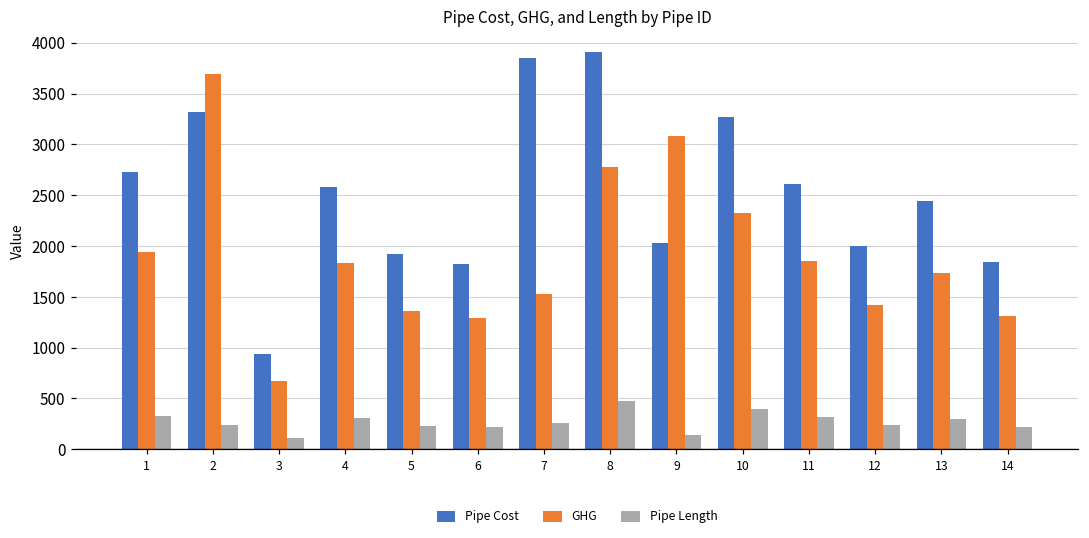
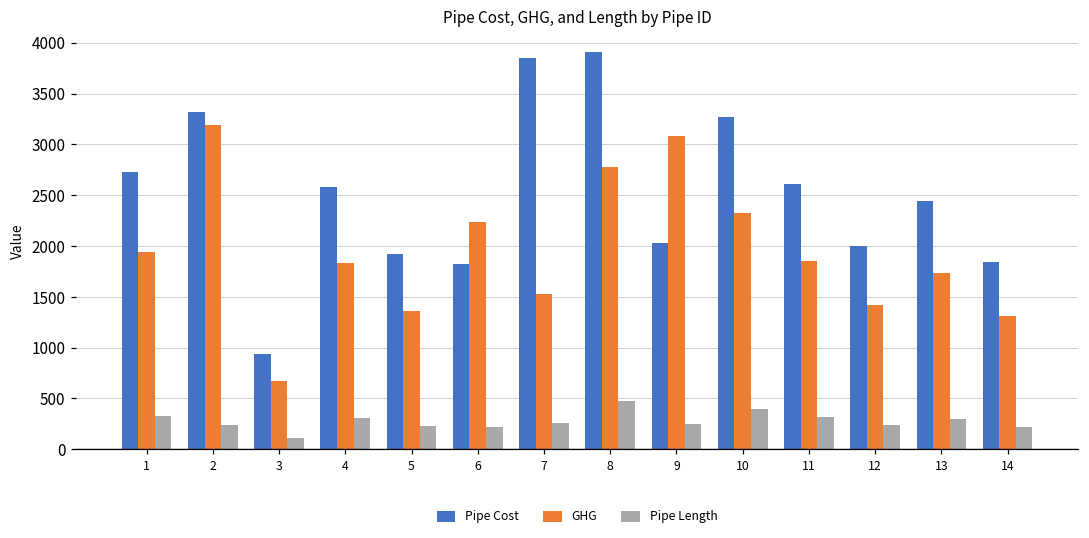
GHG, 2: 3700 -> 3200
GHG, 6: 1300 -> 2200
Pipe Length, 9: 100 -> 200
